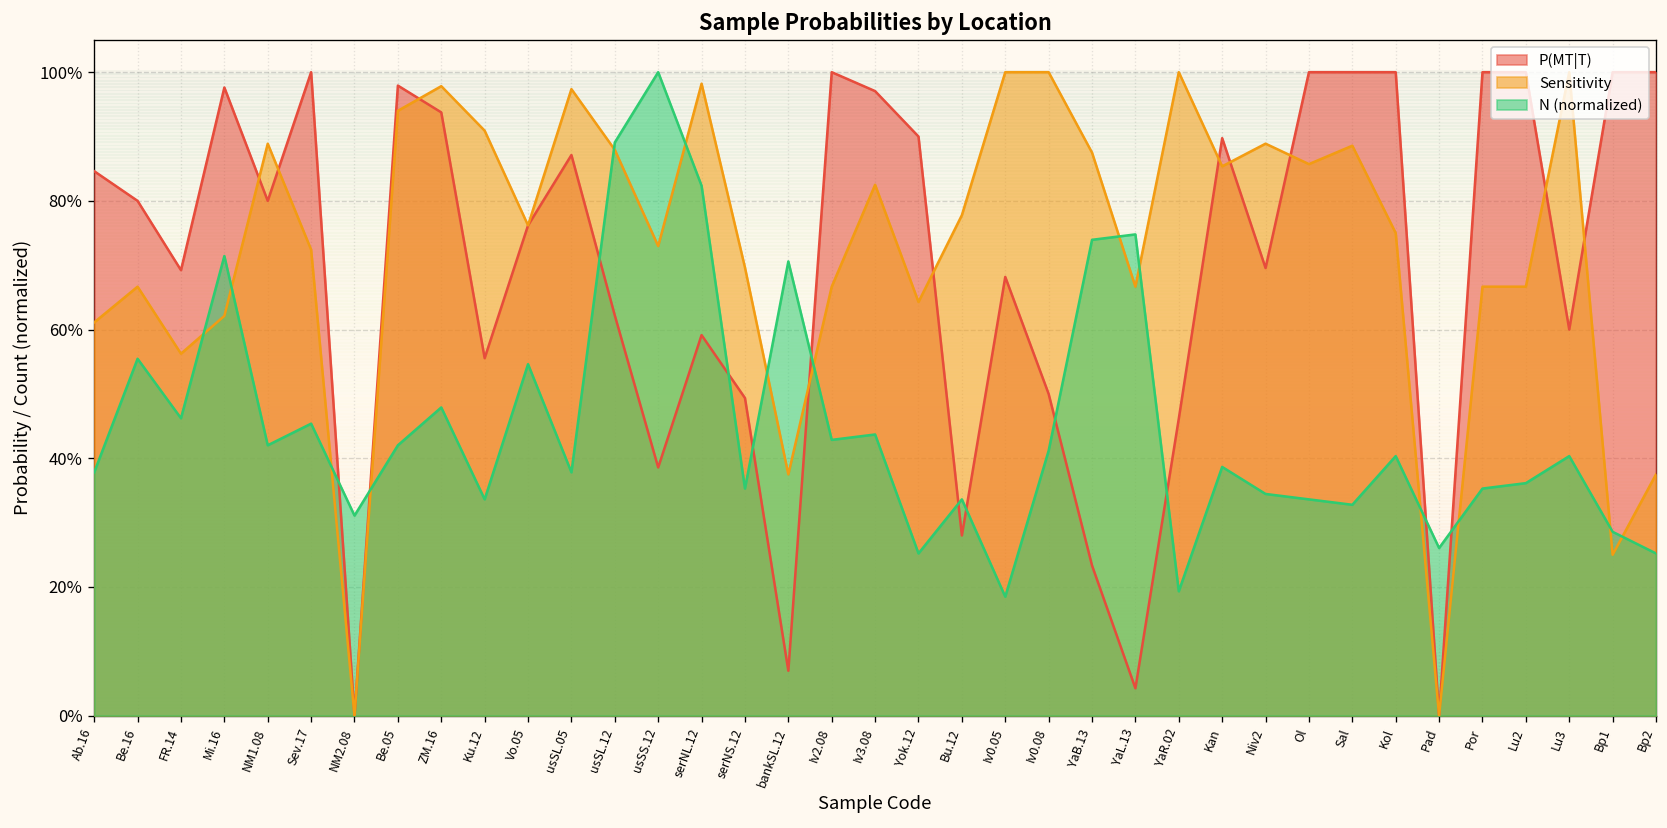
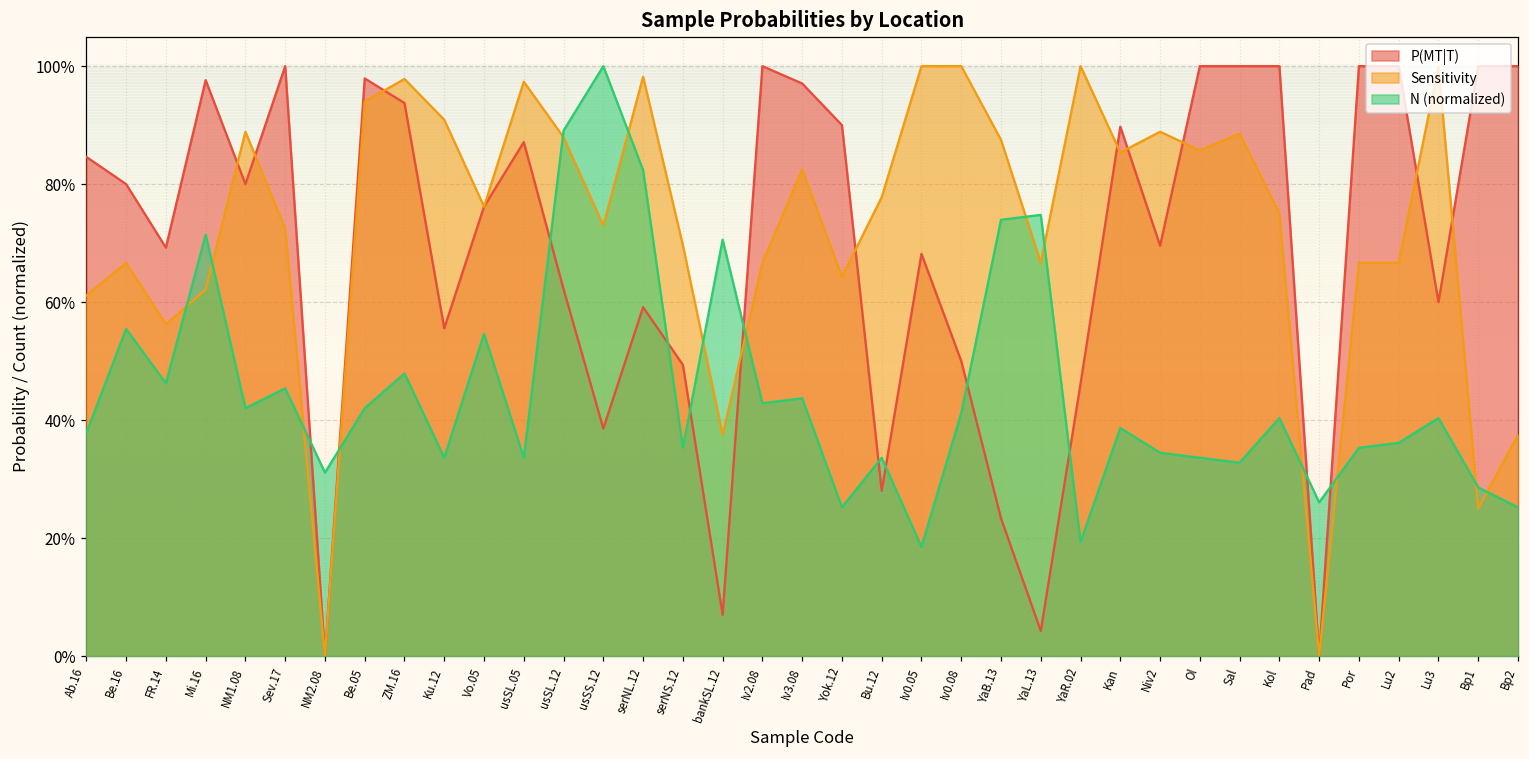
N (normalized), usSL.05: 38% -> 34%
